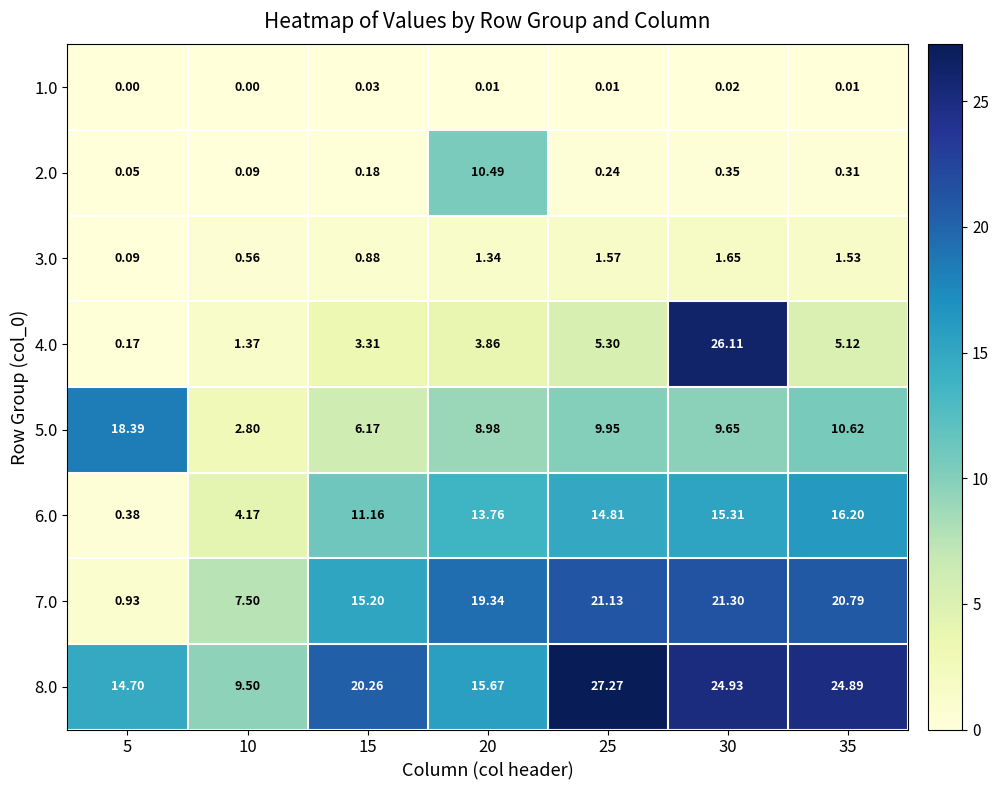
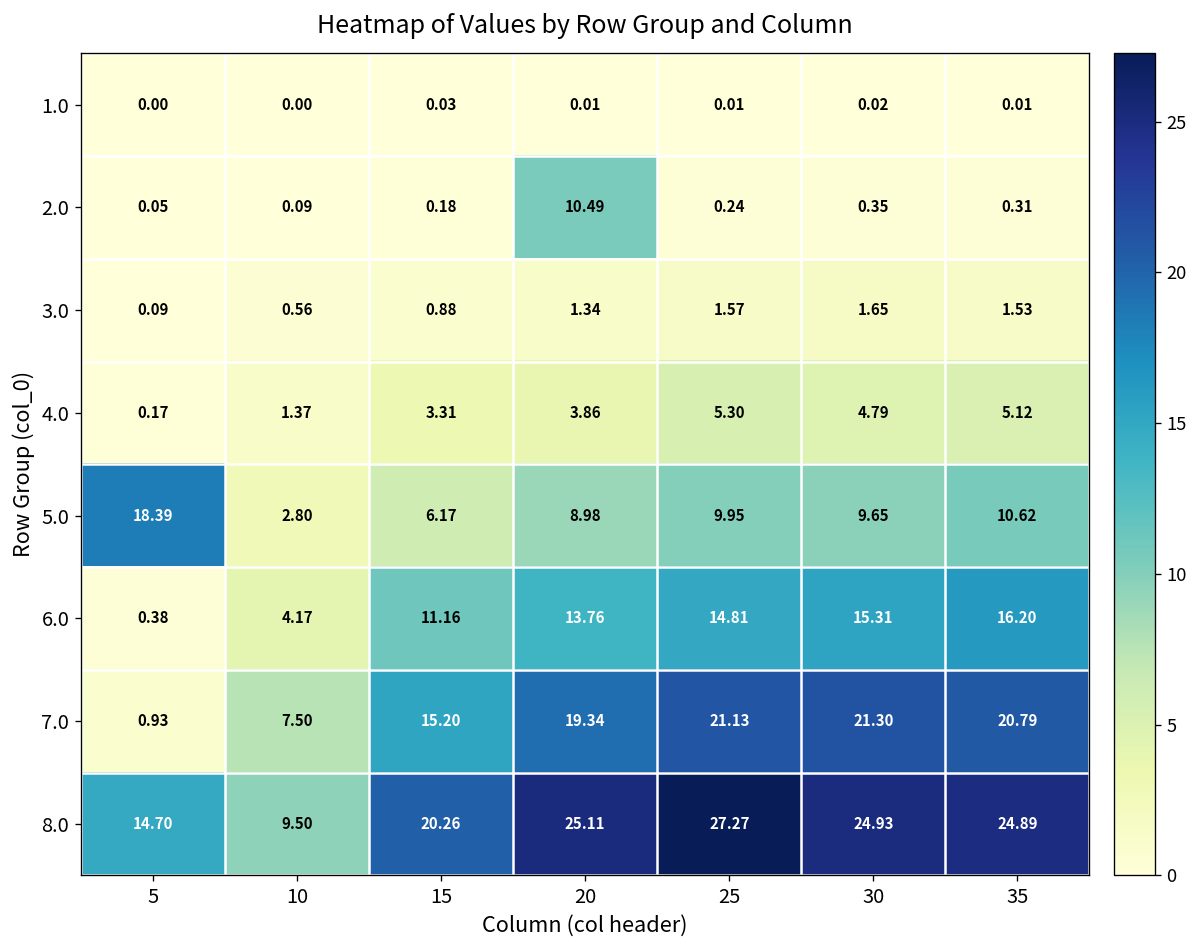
4.0, 30: 26.11 -> 4.79
8.0, 20: 15.67 -> 25.11
